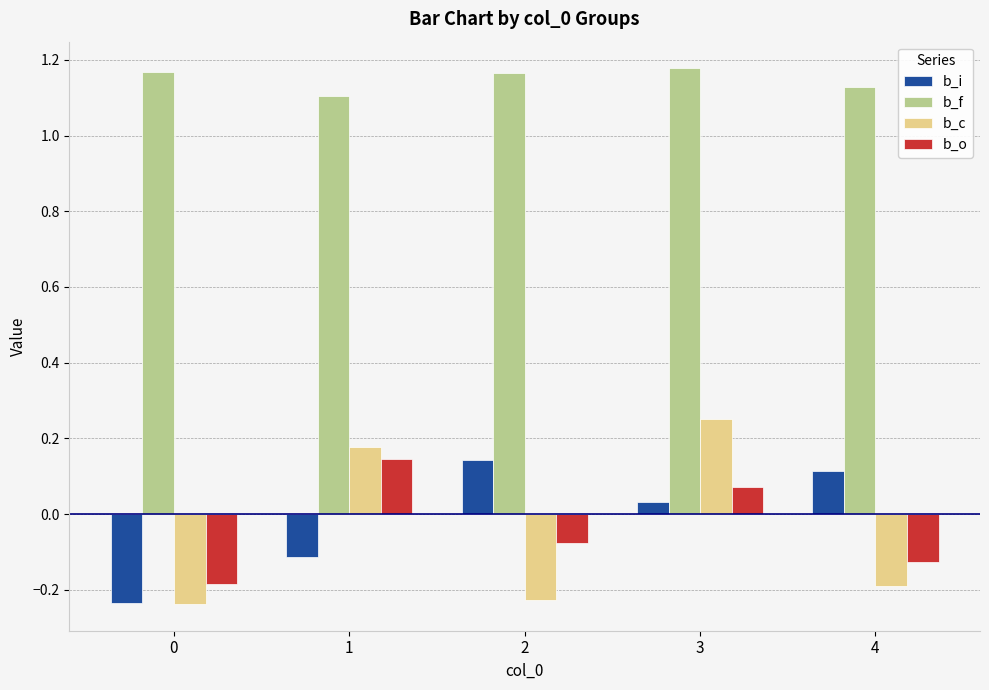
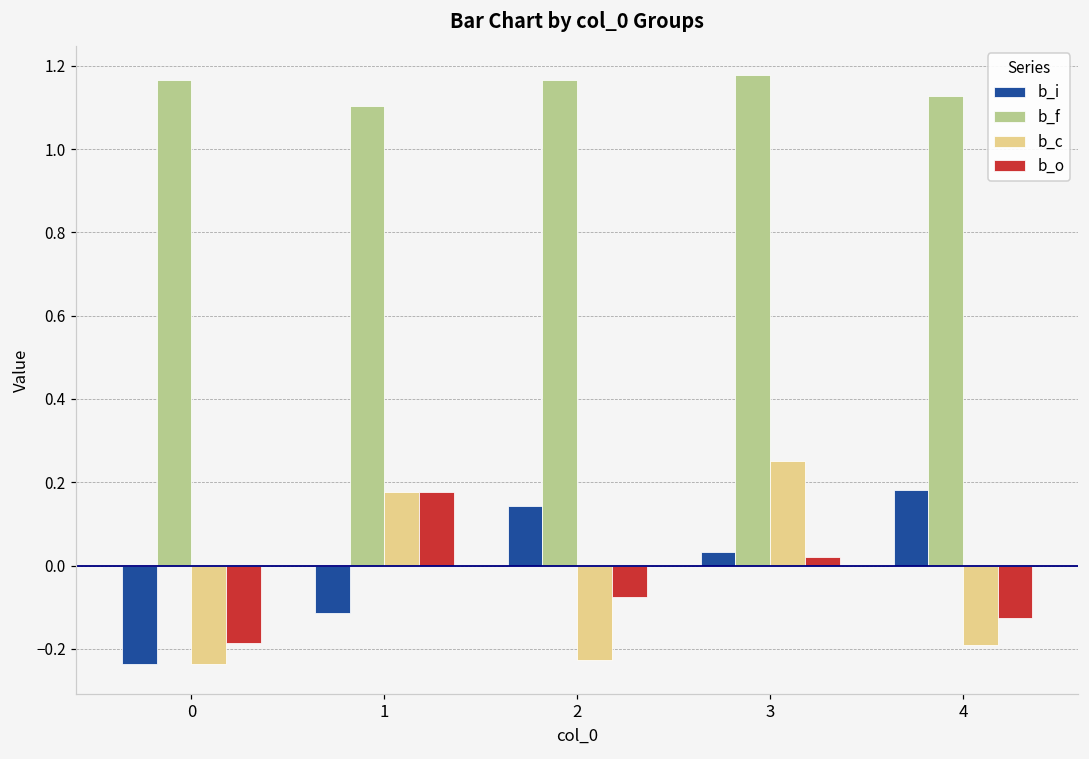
b_o, 1: 0.14 -> 0.18
b_o, 3: 0.07 -> 0.02
b_i, 4: 0.11 -> 0.18
